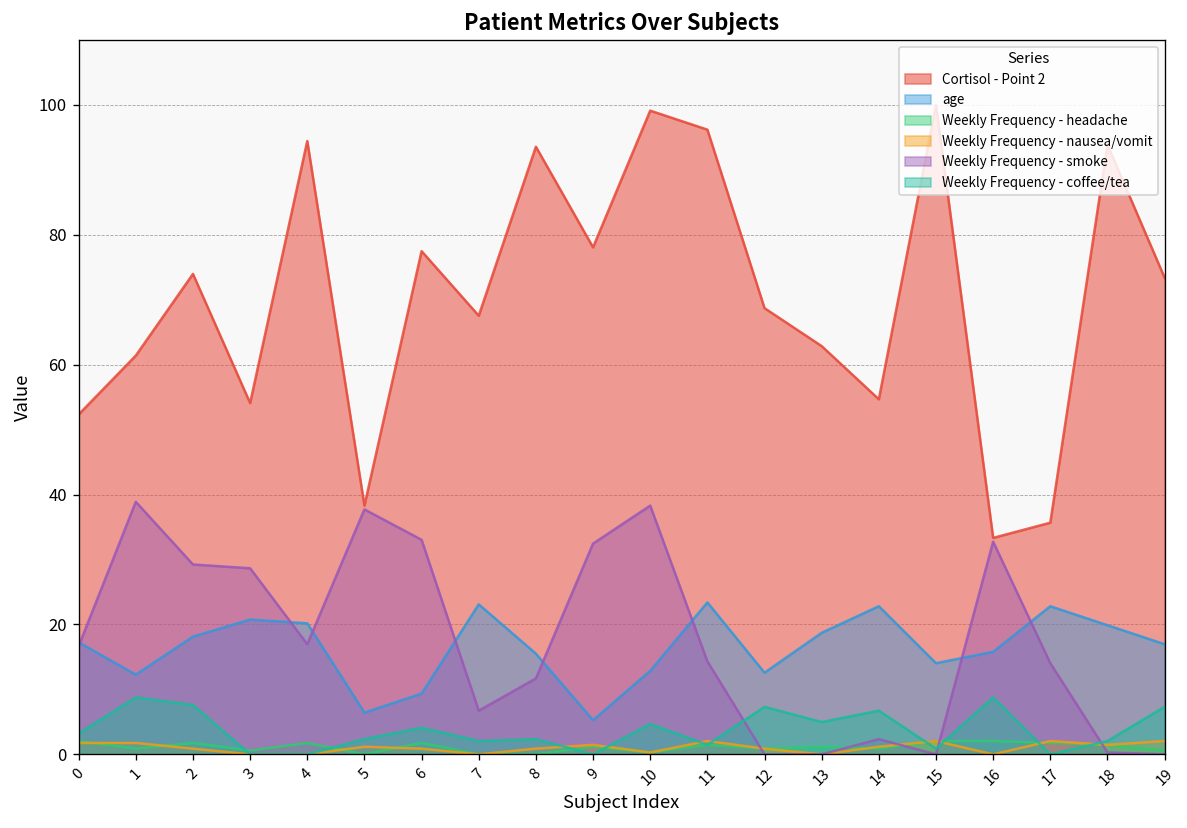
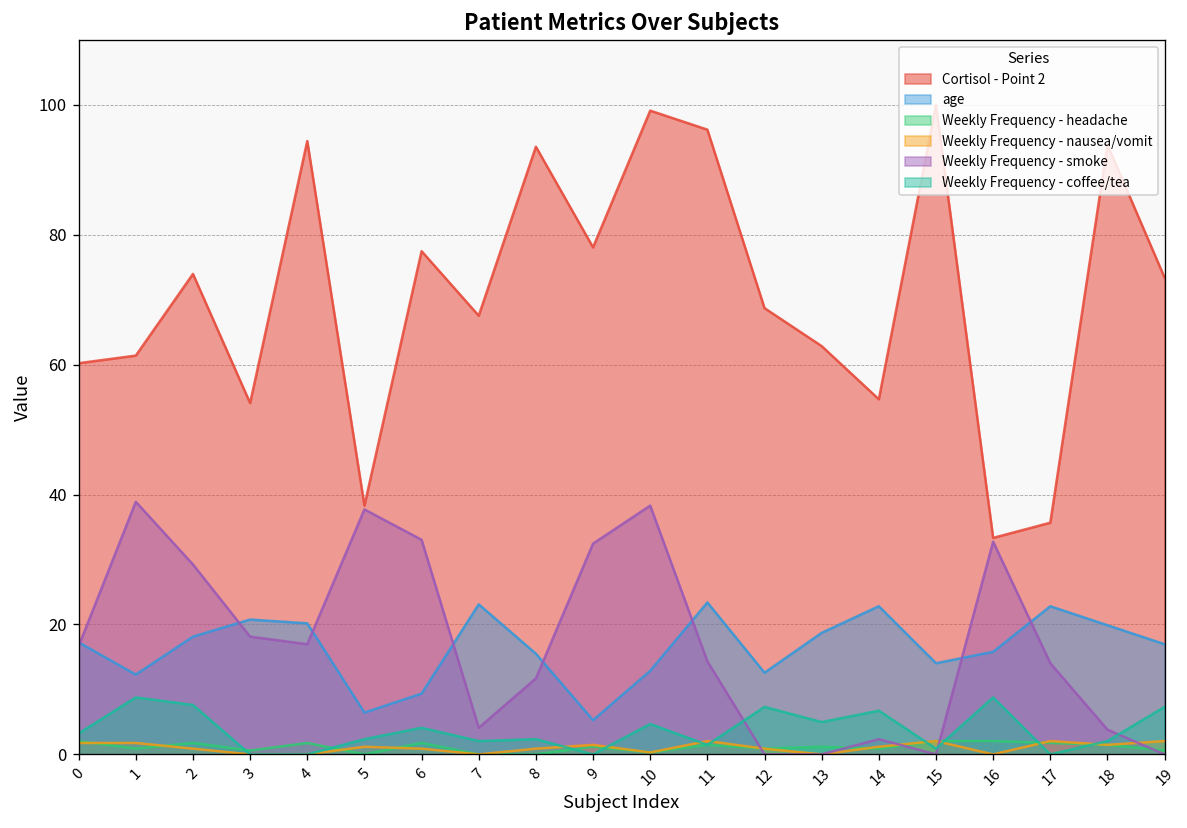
Cortisol - Point 2, 0: 52 -> 60
Weekly Frequency - smoke, 3: 29 -> 18
Weekly Frequency - smoke, 7: 7 -> 4
Weekly Frequency - smoke, 18: 0 -> 4
